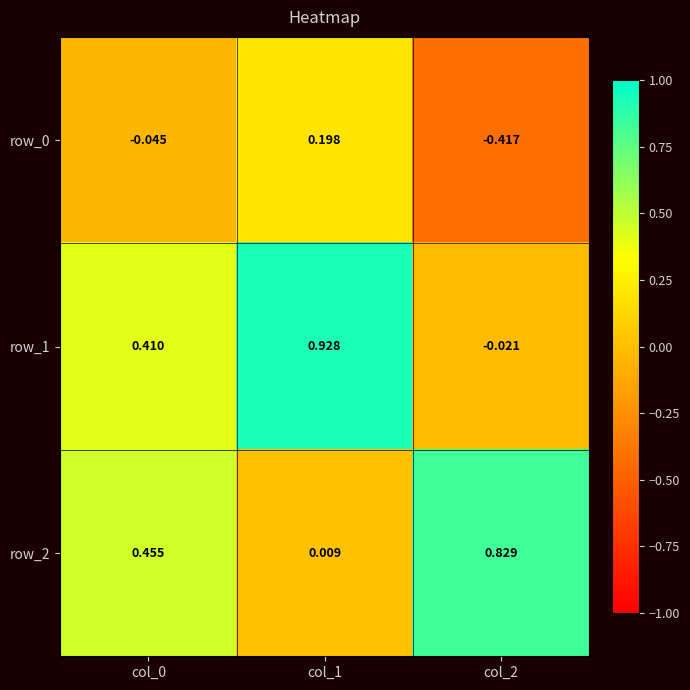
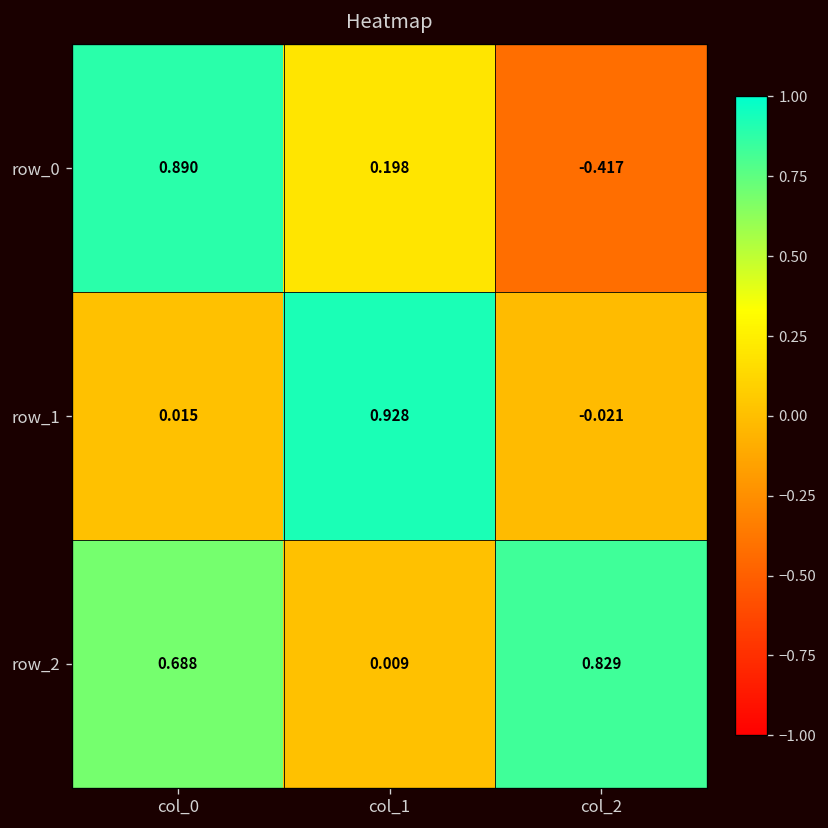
row_0, col_0: -0.045 -> 0.890
row_1, col_0: 0.410 -> 0.015
row_2, col_0: 0.455 -> 0.688
